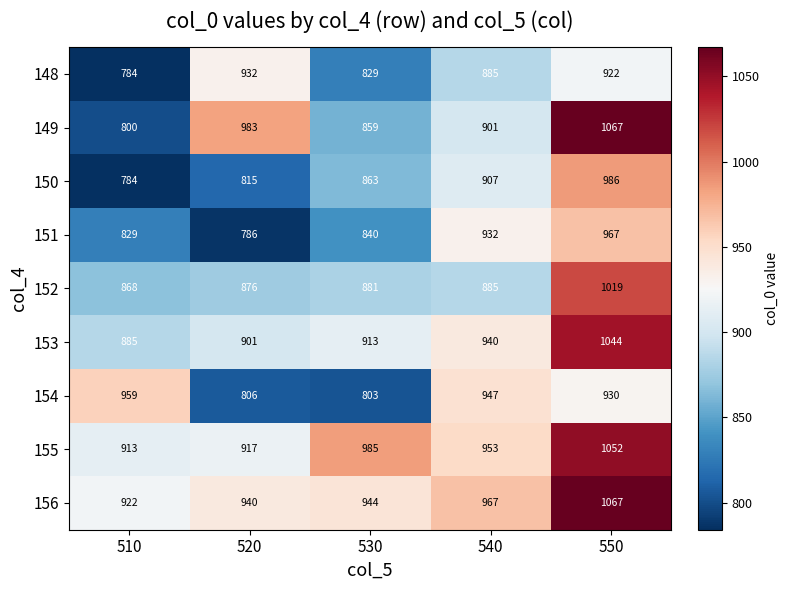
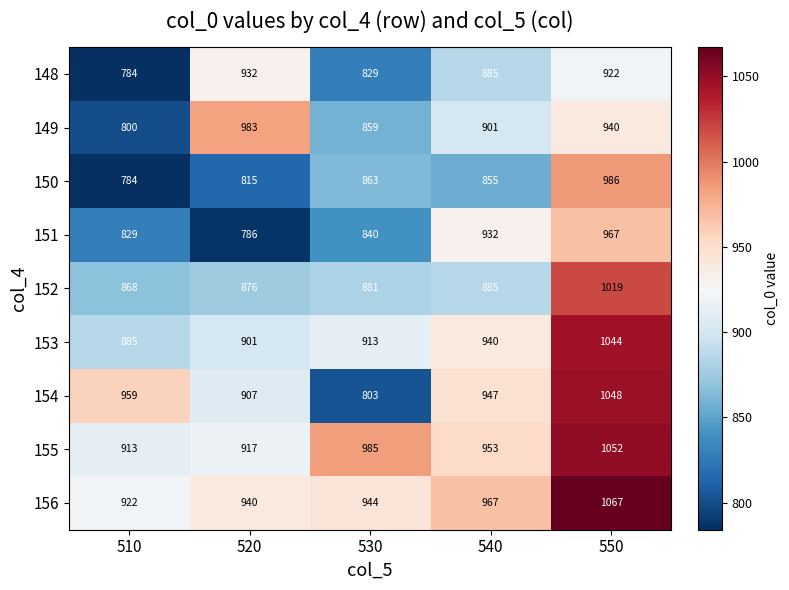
149, 550: 1067 -> 940
150, 540: 907 -> 855
154, 520: 806 -> 907
154, 550: 930 -> 1048
